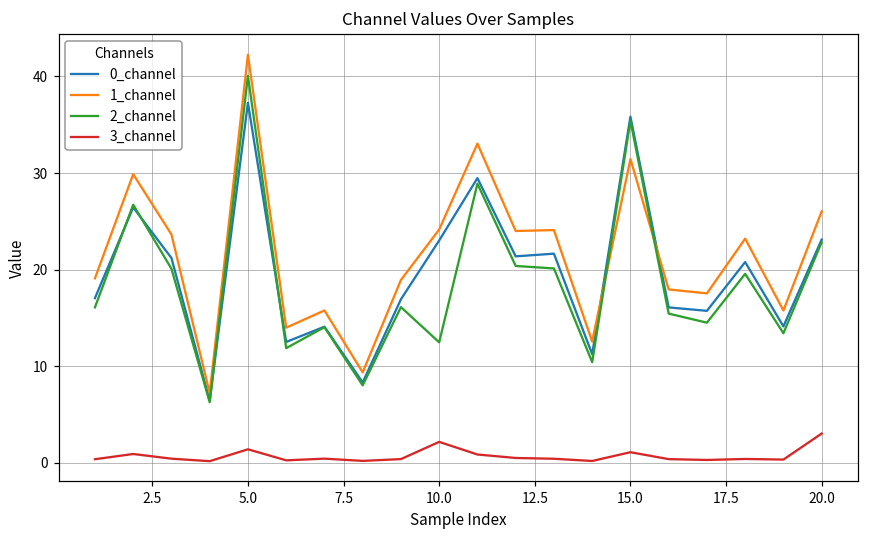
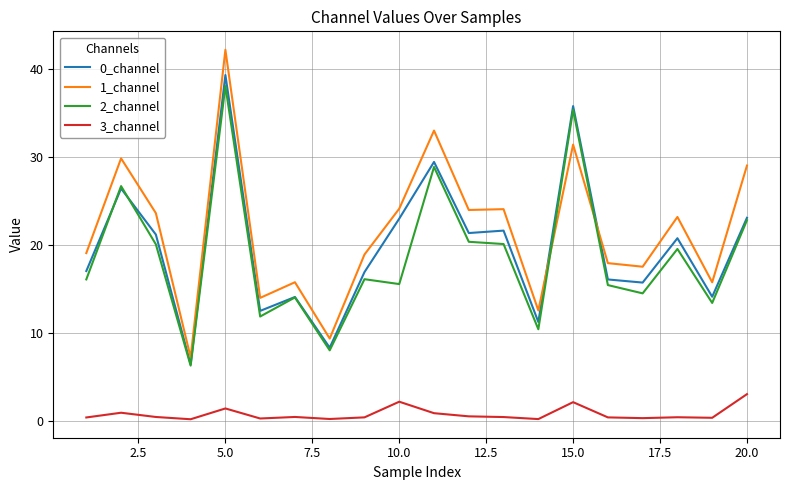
0_channel, 5.0: 37 -> 39
2_channel, 5.0: 40 -> 38
2_channel, 10.0: 12 -> 16
3_channel, 15.0: 1 -> 2
1_channel, 20.0: 26 -> 29
